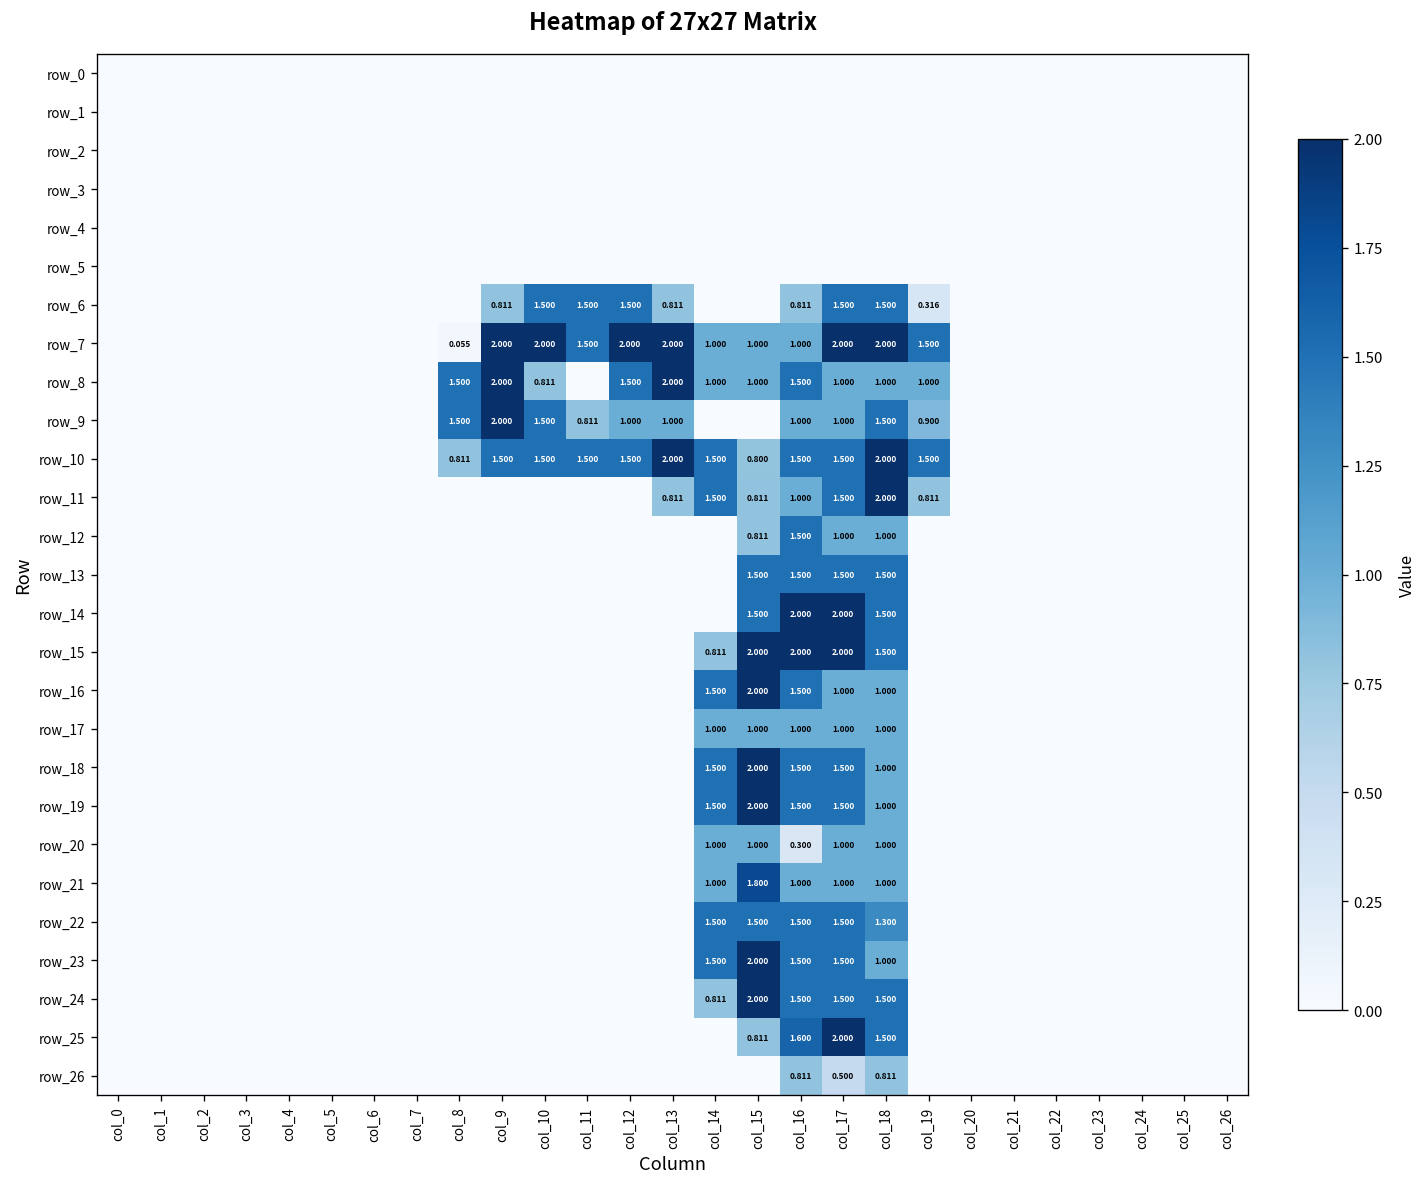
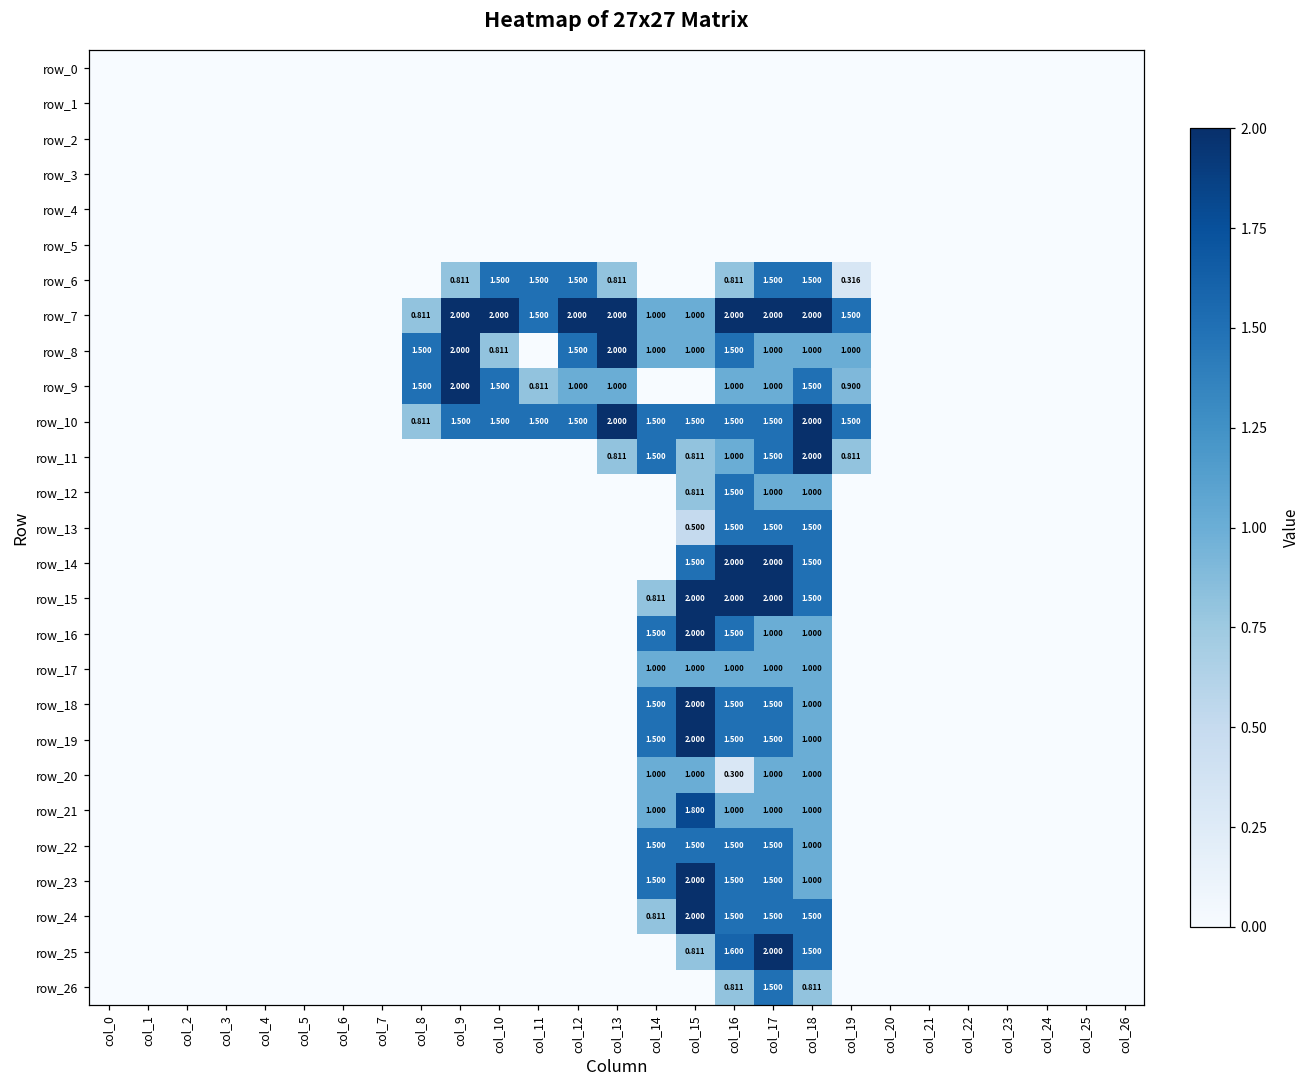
row_7, col_8: 0.055 -> 0.811
row_7, col_16: 1.000 -> 2.000
row_10, col_15: 0.800 -> 1.500
row_13, col_15: 1.500 -> 0.500
row_22, col_18: 1.300 -> 1.000
row_26, col_17: 0.500 -> 1.500
